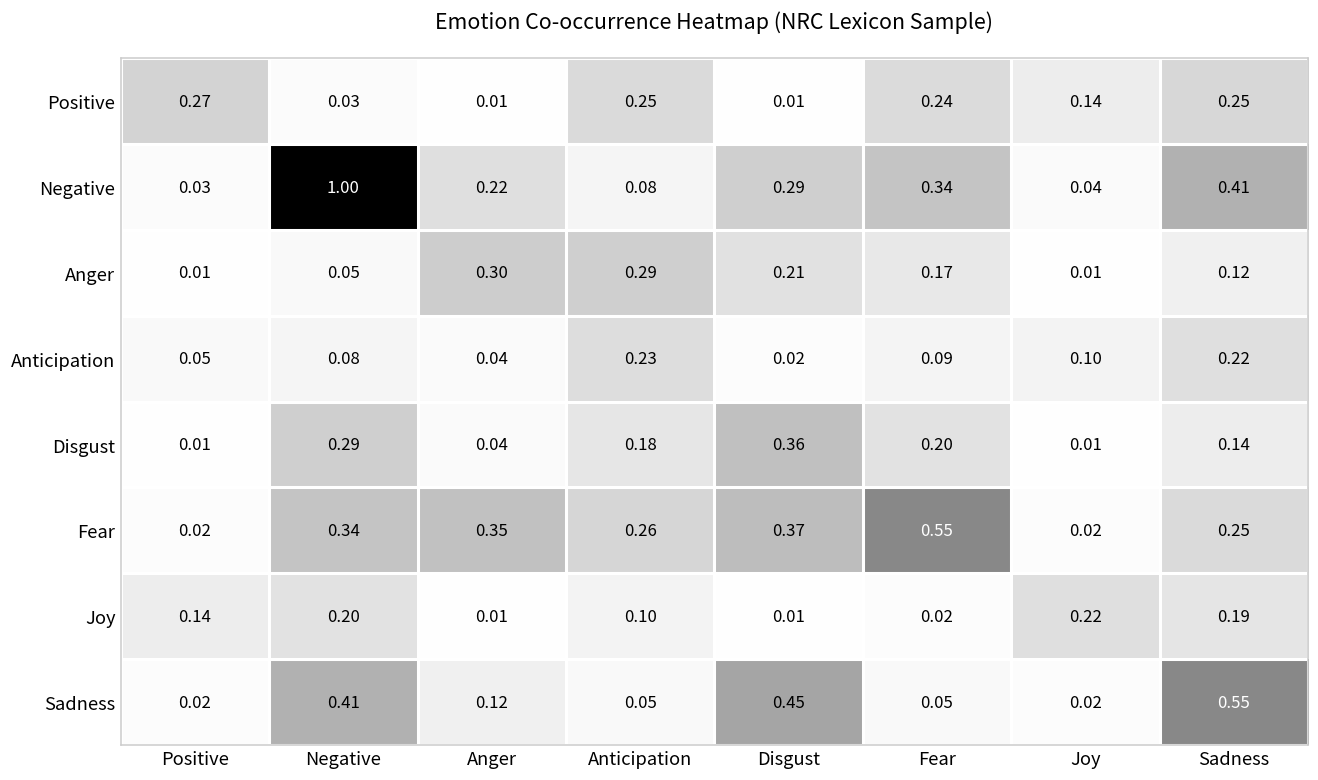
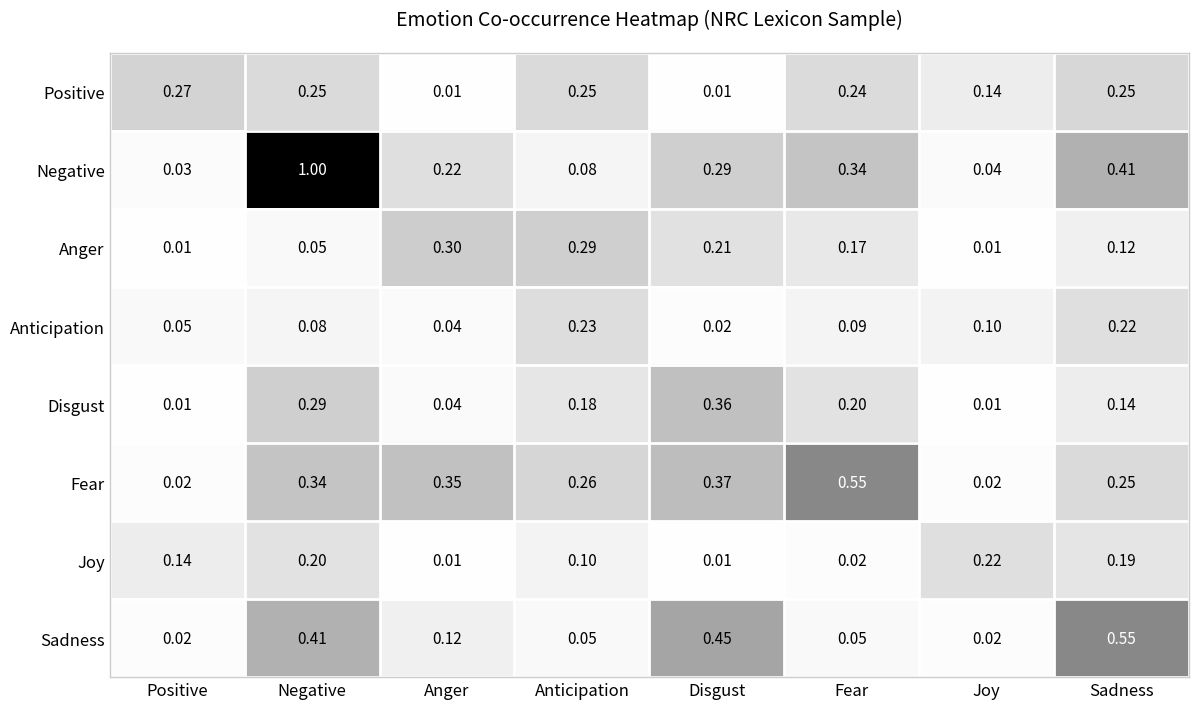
Positive, Negative: 0.03 -> 0.25
